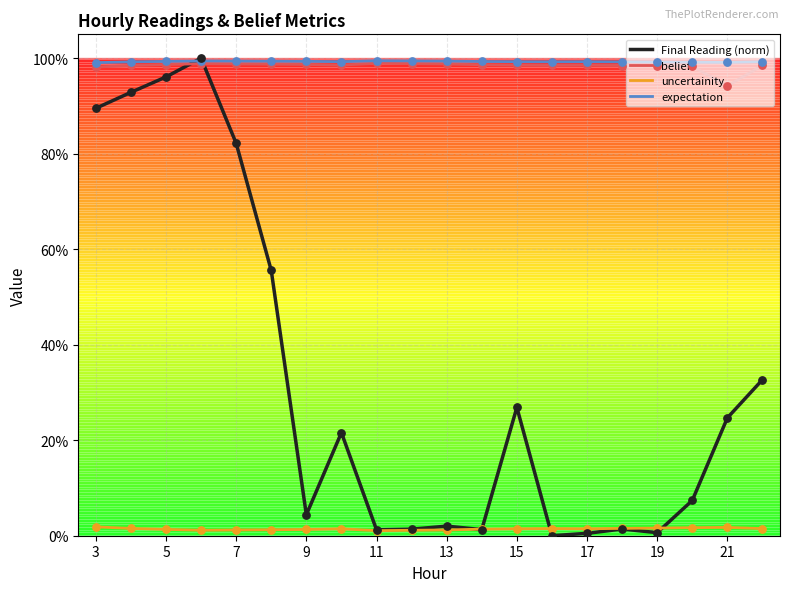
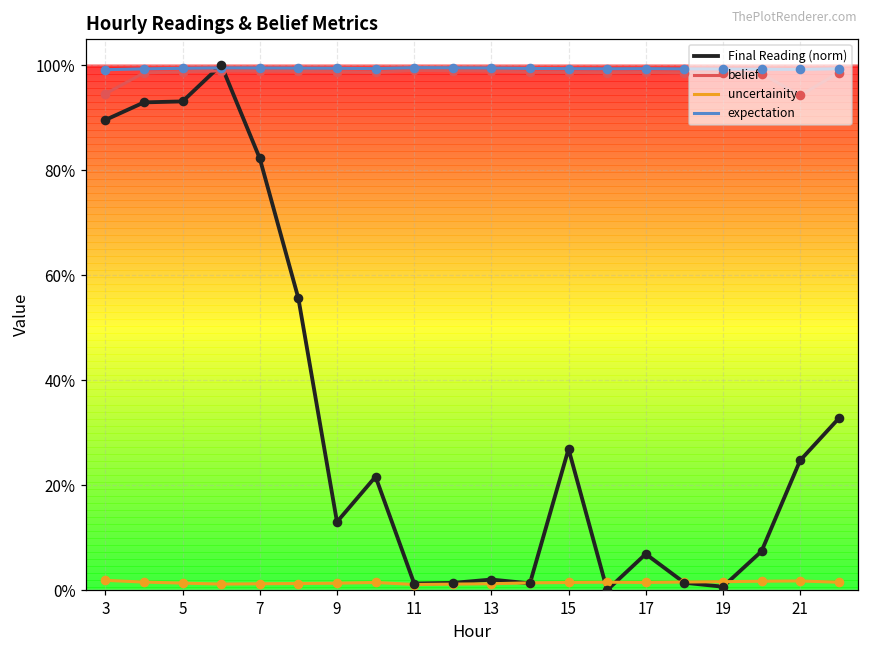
belief, 3: 98% -> 94%
Final Reading (norm), 5: 96% -> 93%
Final Reading (norm), 9: 4% -> 13%
Final Reading (norm), 17: 0% -> 7%
